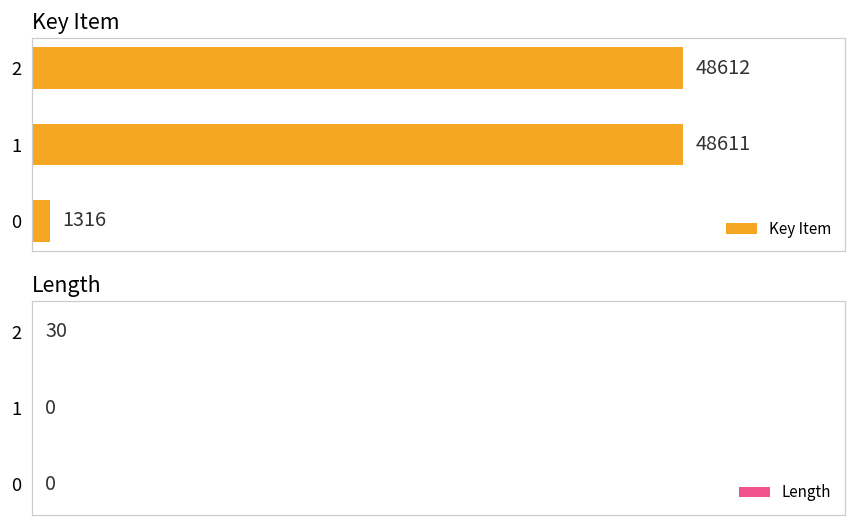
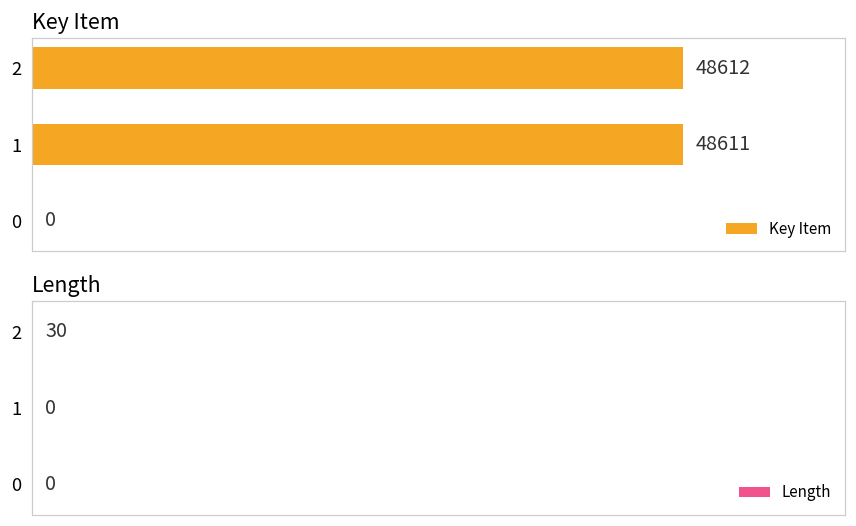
Key Item, 0: 1316 -> 0
